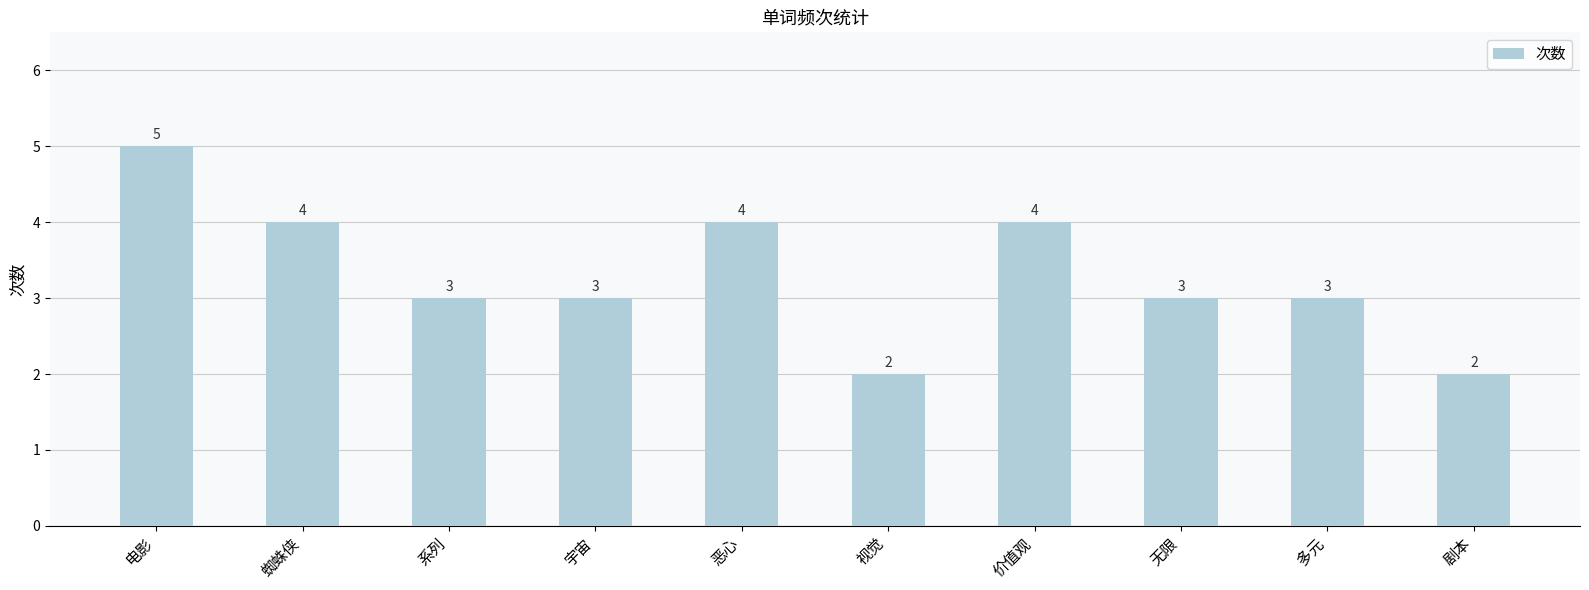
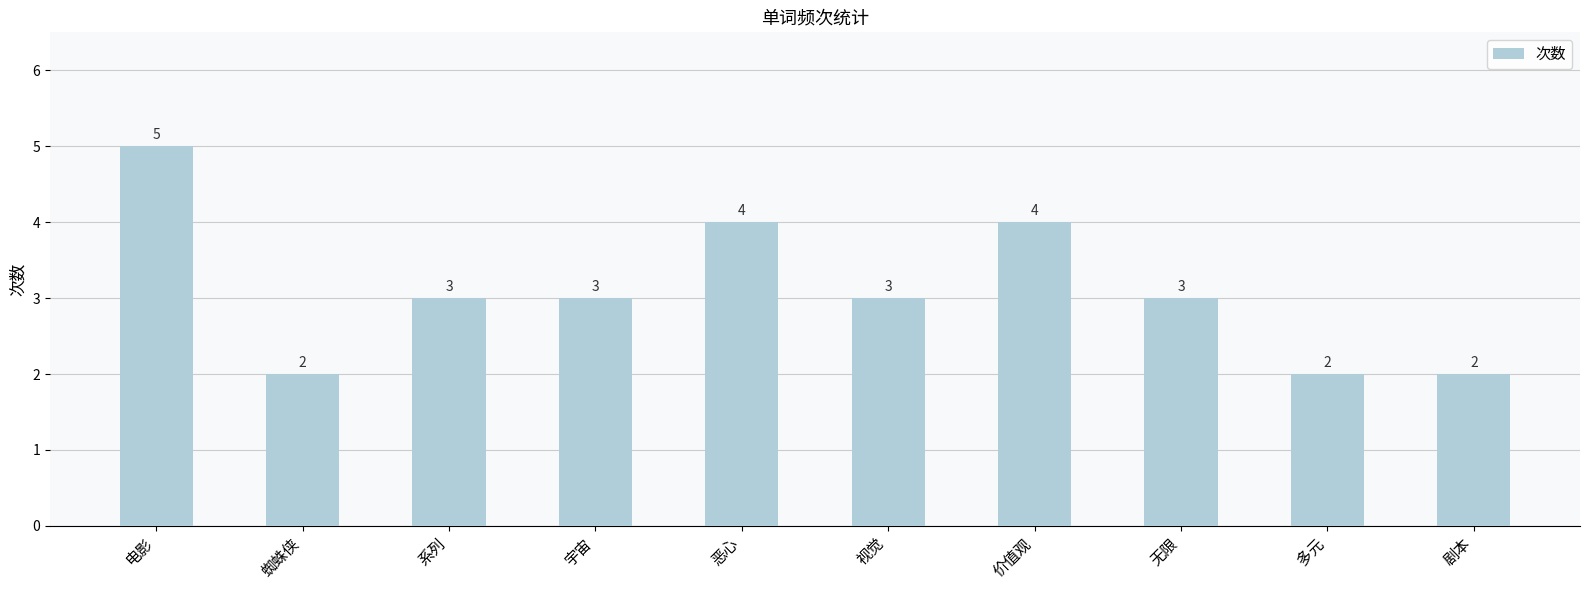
蜘蛛侠: 4 -> 2
视觉: 2 -> 3
多元: 3 -> 2
